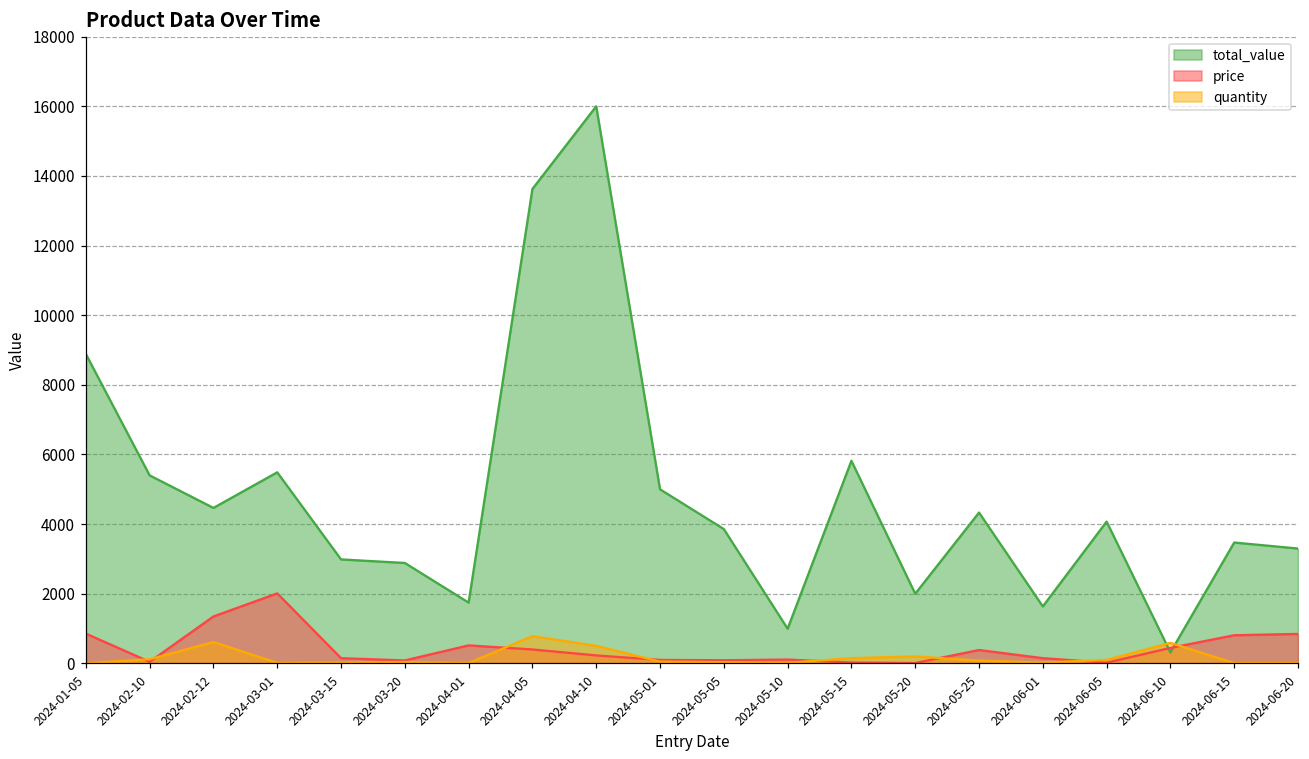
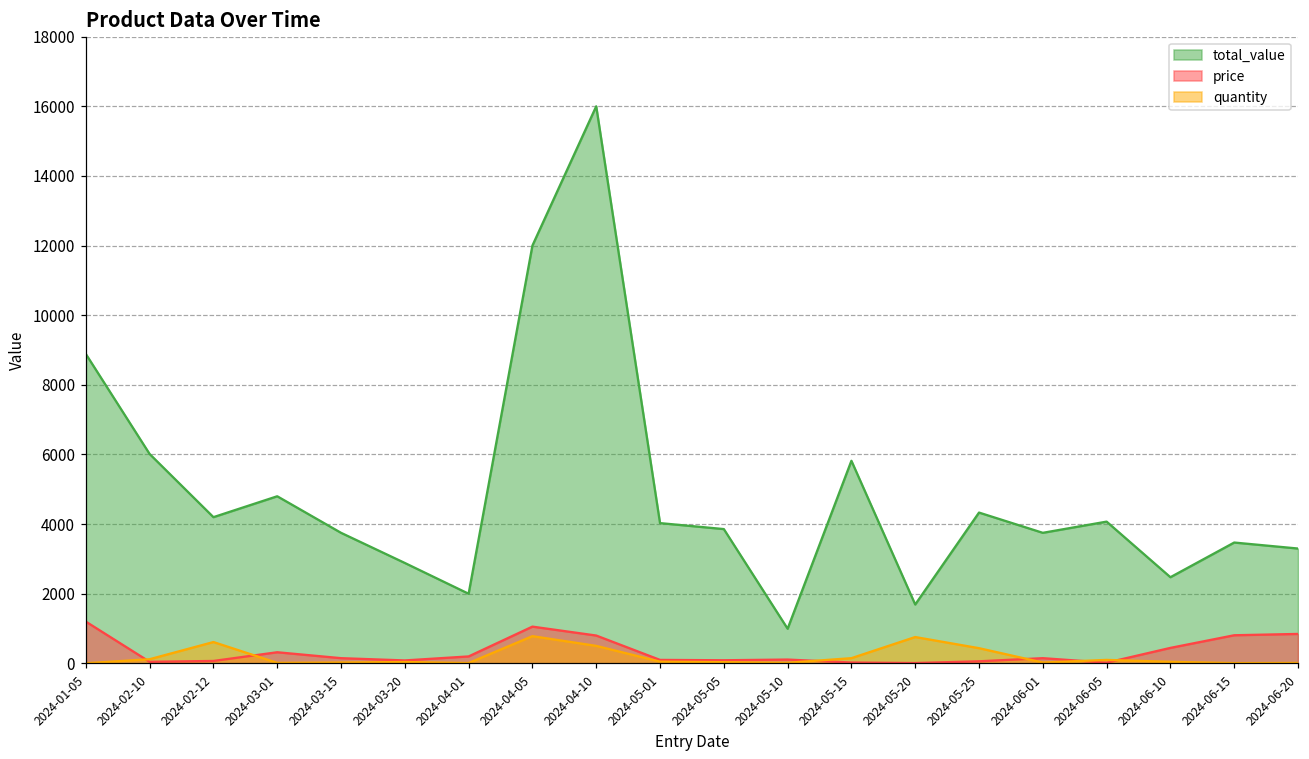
price, 2024-01-05: 900 -> 1200
total_value, 2024-02-10: 5400 -> 6000
total_value, 2024-02-12: 4500 -> 4200
price, 2024-02-12: 1300 -> 100
total_value, 2024-03-01: 5500 -> 4800
price, 2024-03-01: 2000 -> 300
total_value, 2024-03-15: 3000 -> 3800
total_value, 2024-04-01: 1700 -> 2000
price, 2024-04-01: 500 -> 200
total_value, 2024-04-05: 13600 -> 12000
price, 2024-04-05: 400 -> 1100
price, 2024-04-10: 200 -> 800
total_value, 2024-05-01: 5000 -> 4000
total_value, 2024-05-20: 2000 -> 1700
quantity, 2024-05-20: 200 -> 800
price, 2024-05-25: 400 -> 100
quantity, 2024-05-25: 100 -> 400
total_value, 2024-06-01: 1600 -> 3800
total_value, 2024-06-10: 300 -> 2500
quantity, 2024-06-10: 600 -> 0
